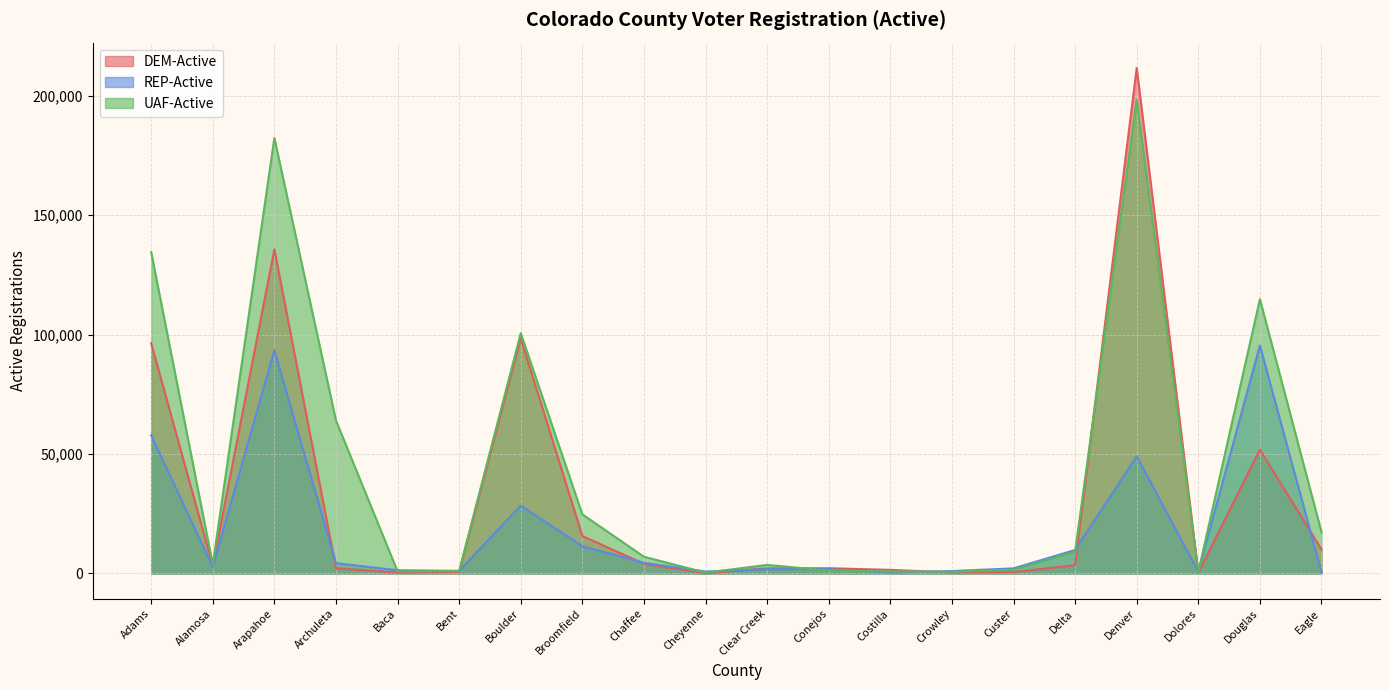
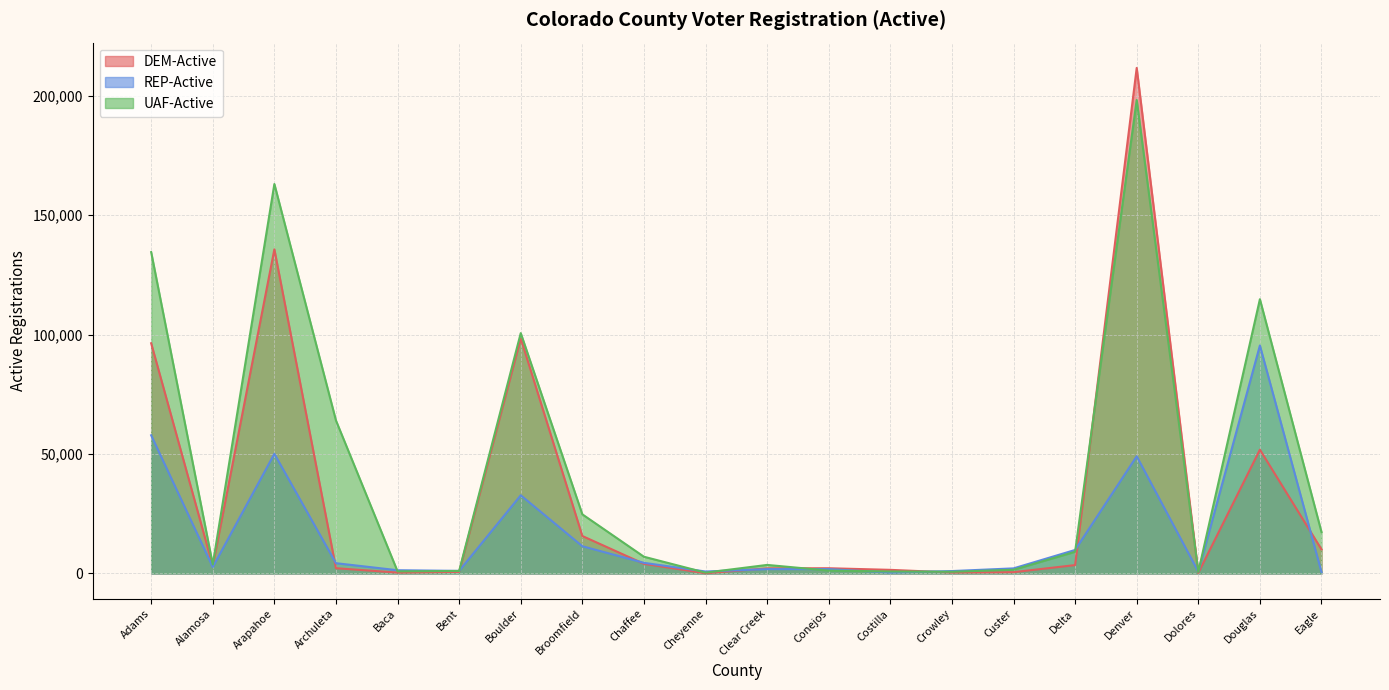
REP-Active, Arapahoe: 93,000 -> 50,000
UAF-Active, Arapahoe: 182,000 -> 163,000
REP-Active, Boulder: 28,000 -> 33,000
